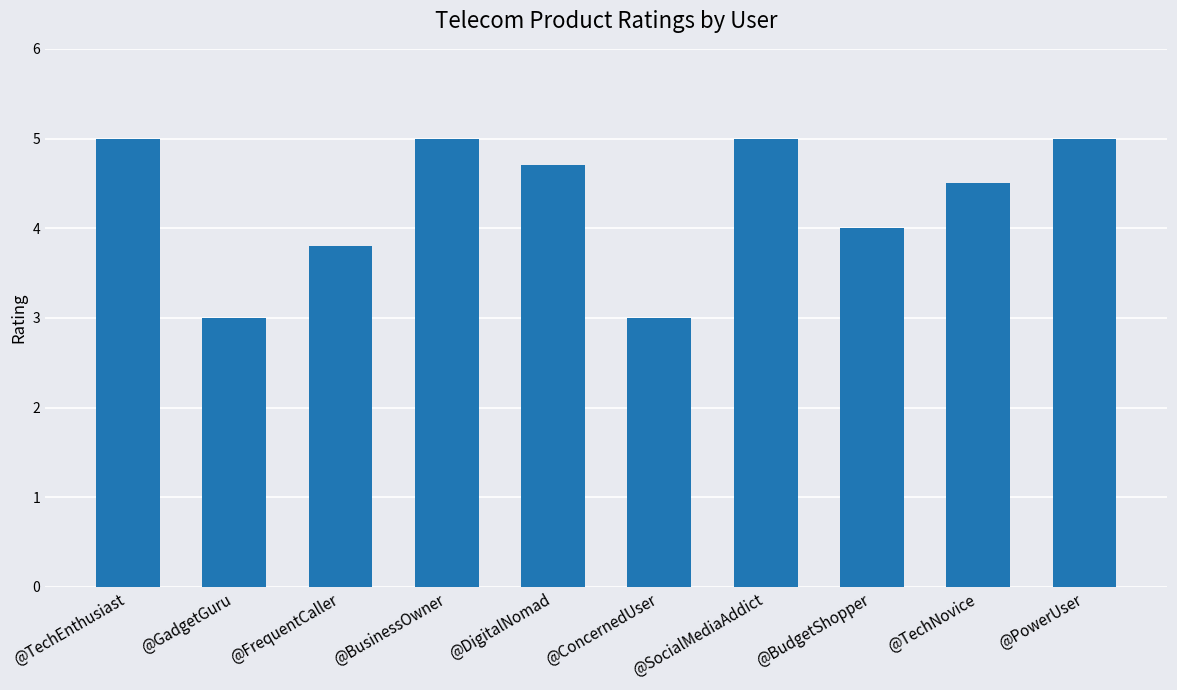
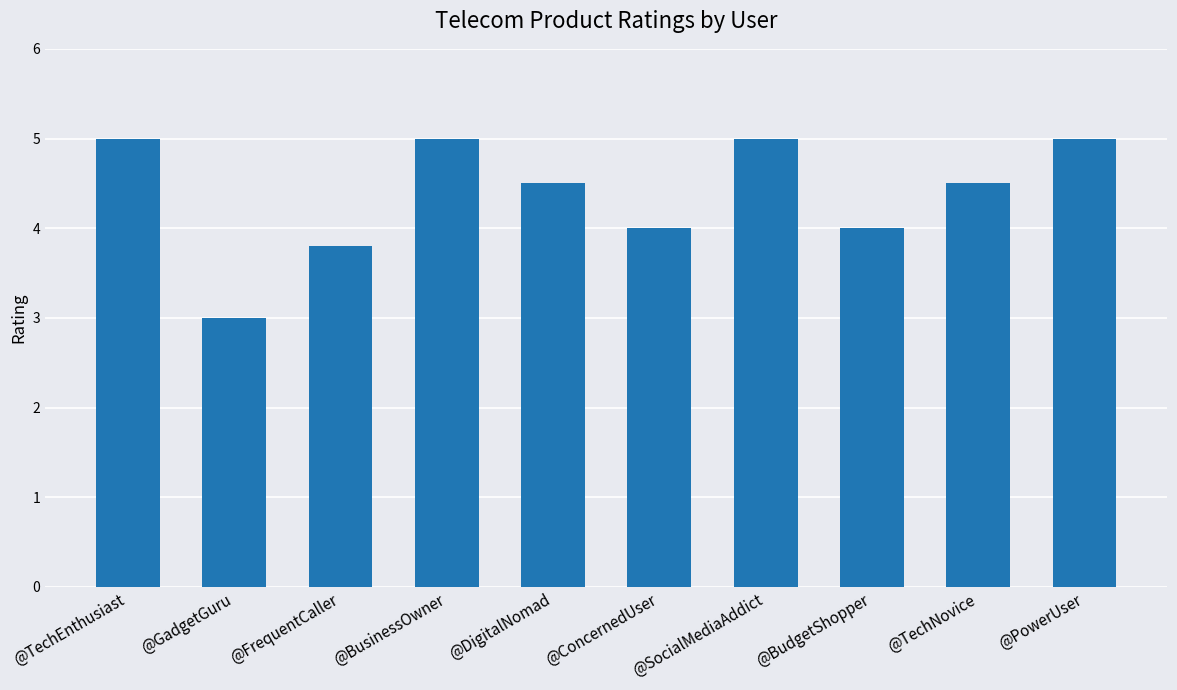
@DigitalNomad: 4.7 -> 4.5
@ConcernedUser: 3 -> 4
